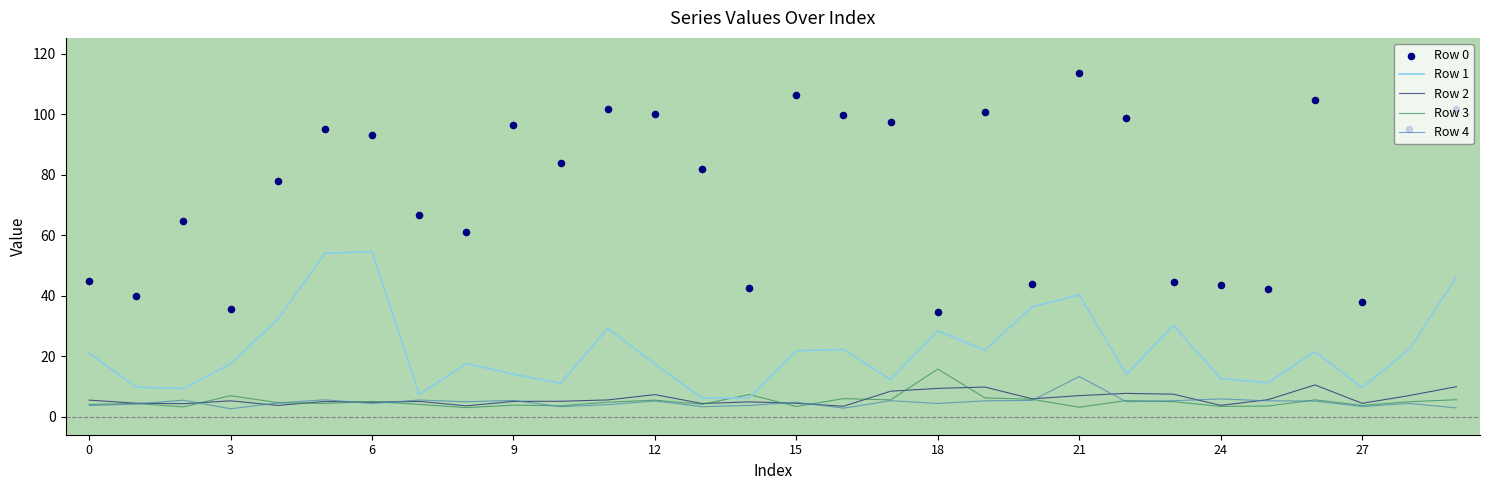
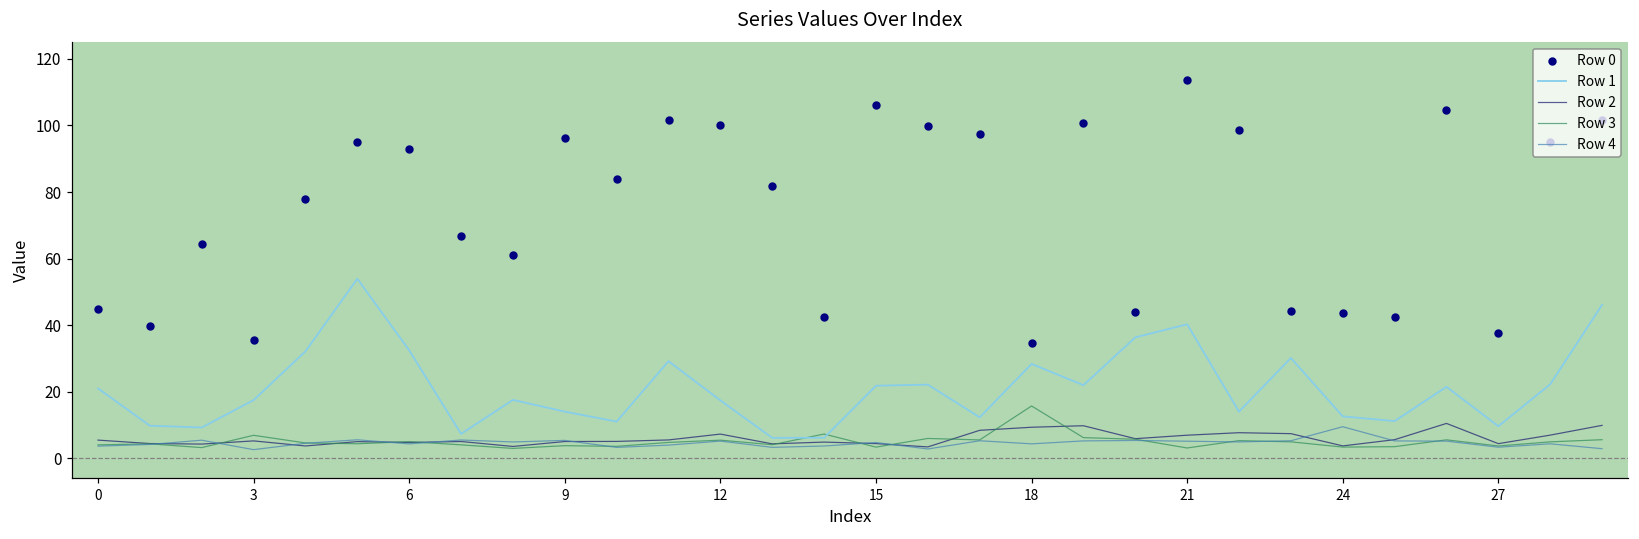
Row 1, 6: 55 -> 32
Row 4, 21: 13 -> 5
Row 4, 24: 6 -> 10
